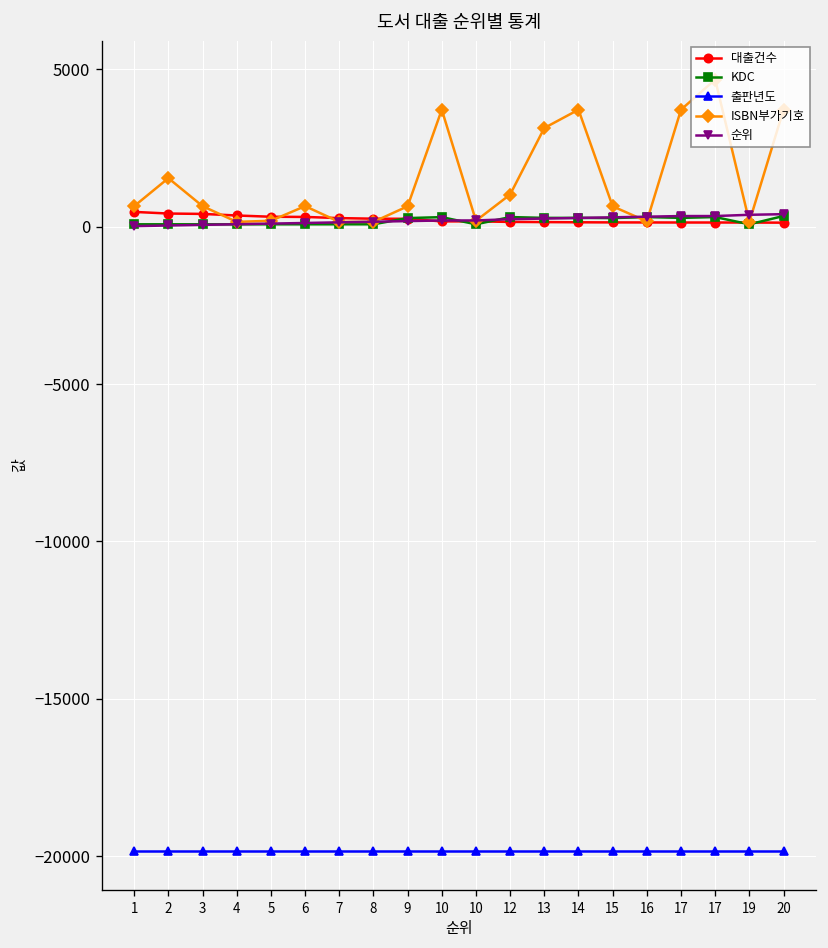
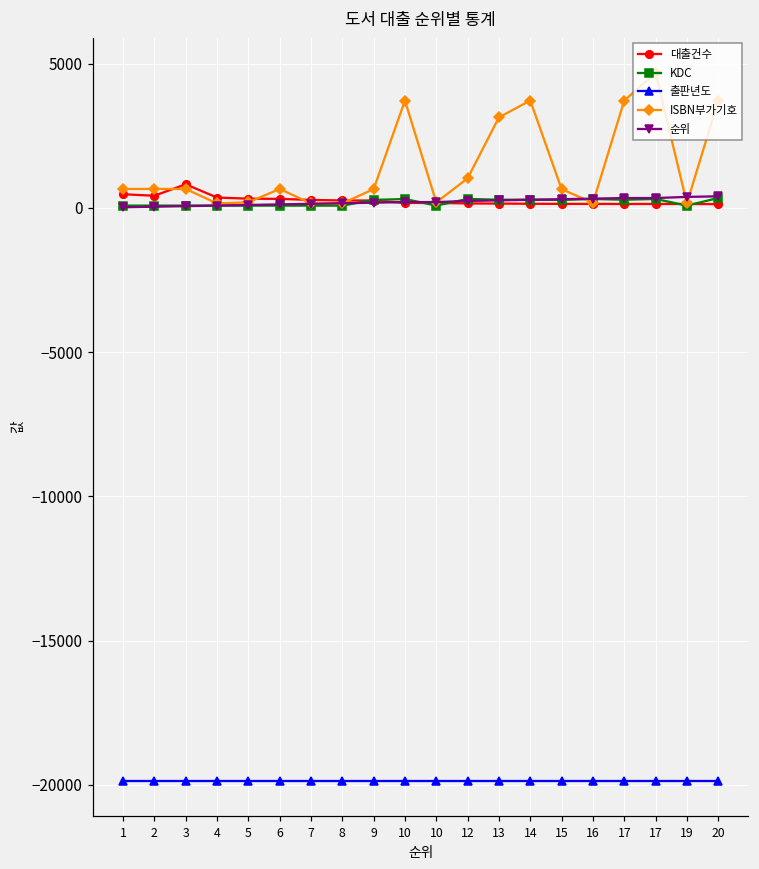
ISBN부가기호, 2: 1500 -> 700
대출건수, 3: 400 -> 800
